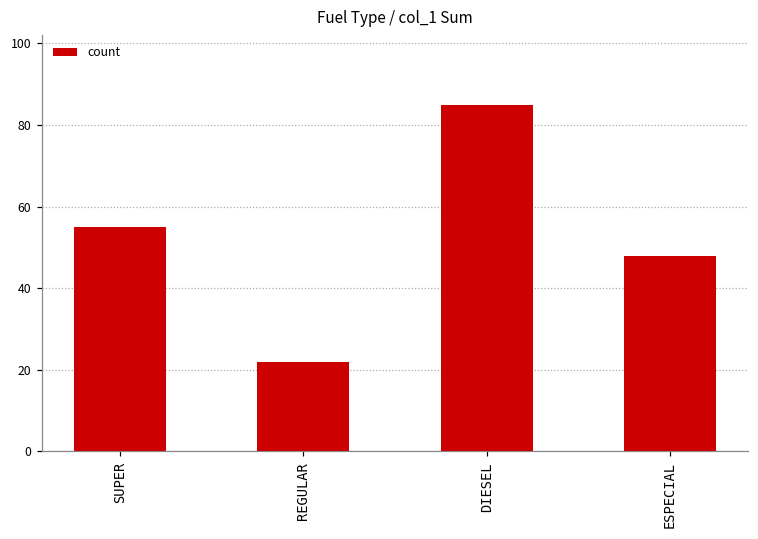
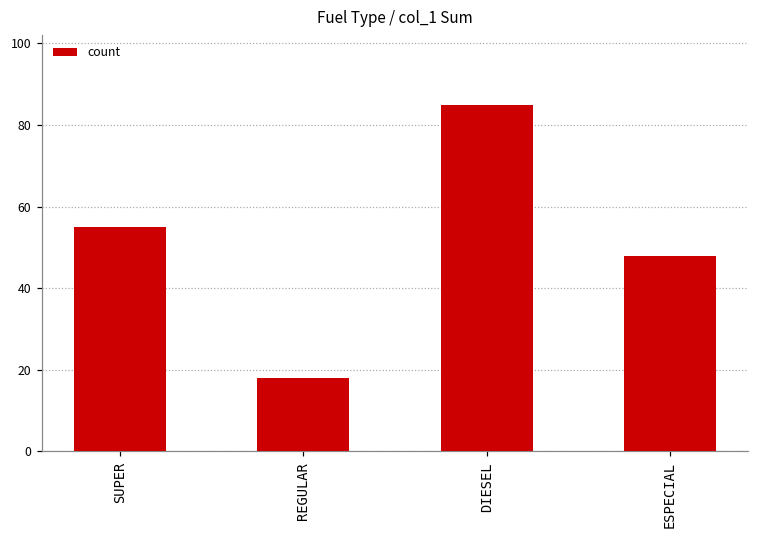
REGULAR: 22 -> 18
